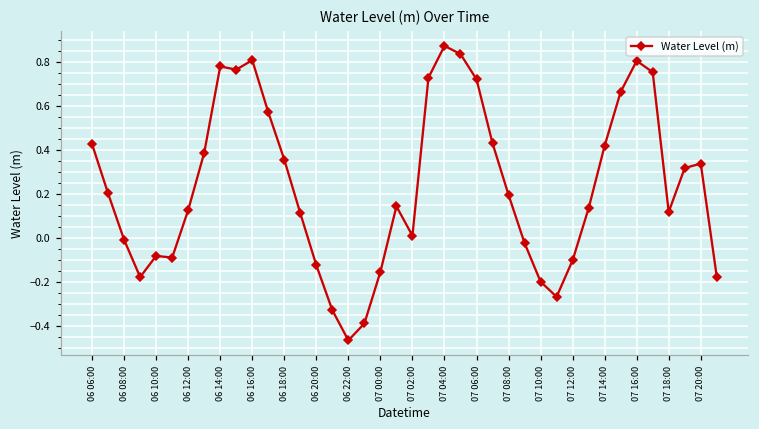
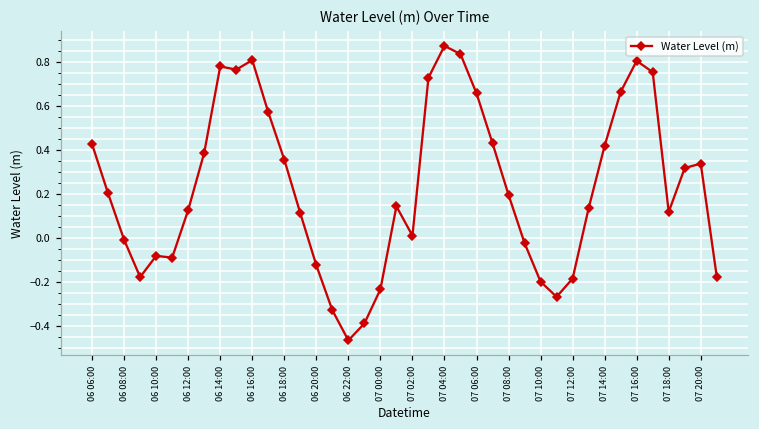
07 00:00: -0.16 -> -0.23
07 06:00: 0.72 -> 0.66
07 12:00: -0.10 -> -0.19
